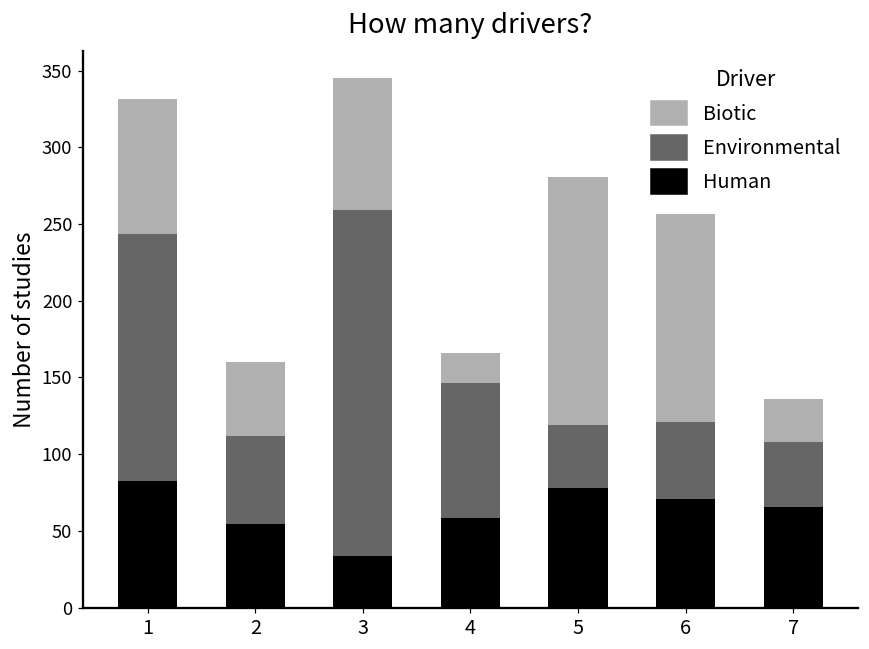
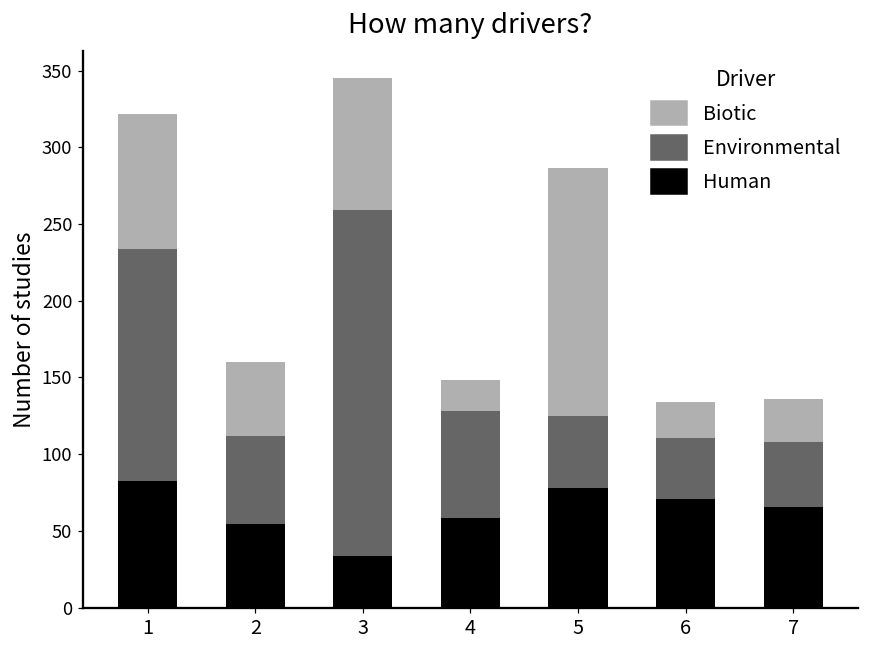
Environmental, 1: 161 -> 151
Environmental, 4: 88 -> 70
Environmental, 5: 41 -> 47
Environmental, 6: 50 -> 40
Biotic, 6: 136 -> 23
